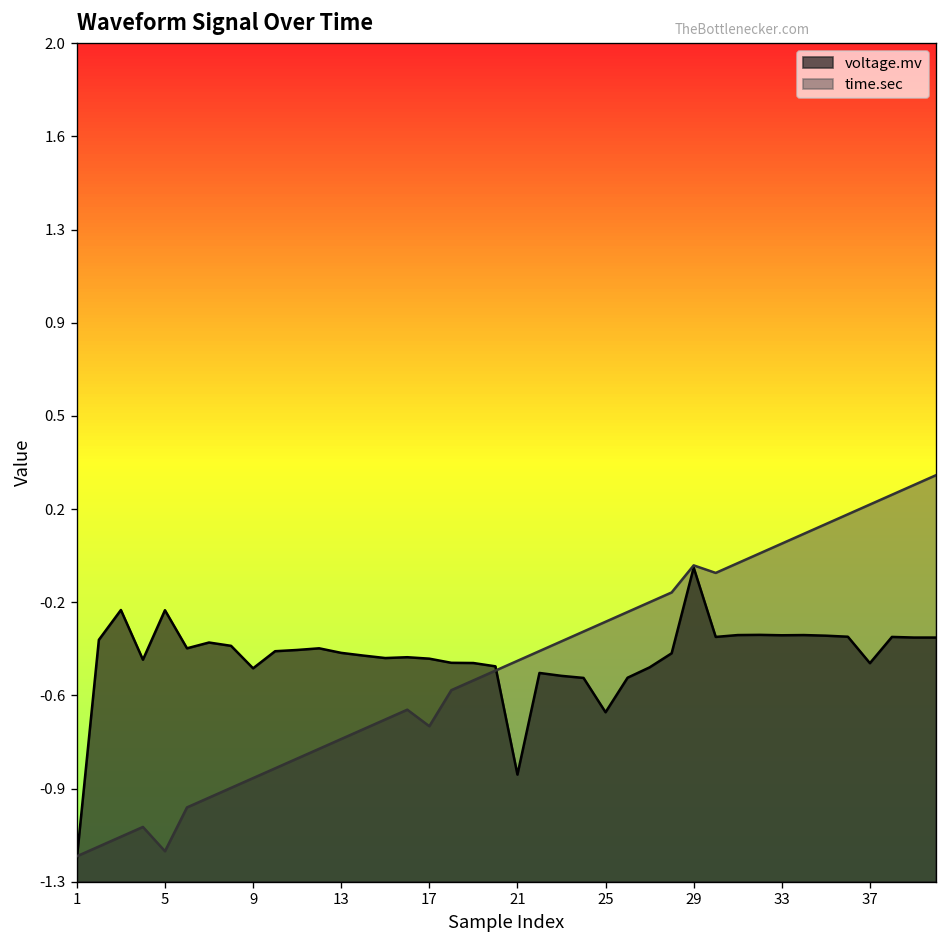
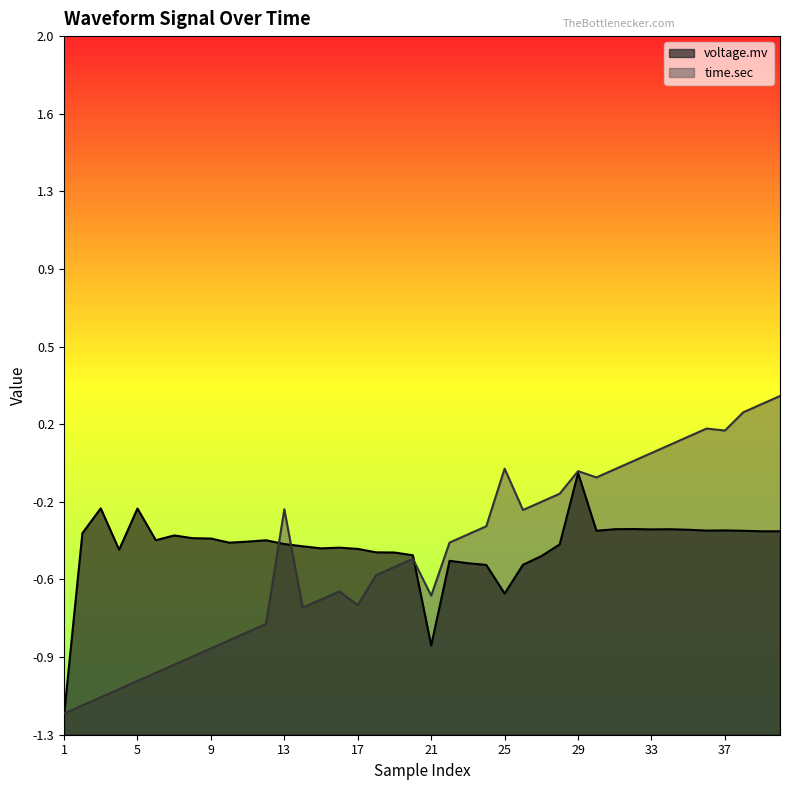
time.sec, 5: -1.18 -> -1.05
voltage.mv, 9: -0.46 -> -0.37
time.sec, 13: -0.74 -> -0.23
time.sec, 21: -0.43 -> -0.64
time.sec, 25: -0.28 -> -0.04
voltage.mv, 37: -0.44 -> -0.33
time.sec, 37: 0.18 -> 0.14
